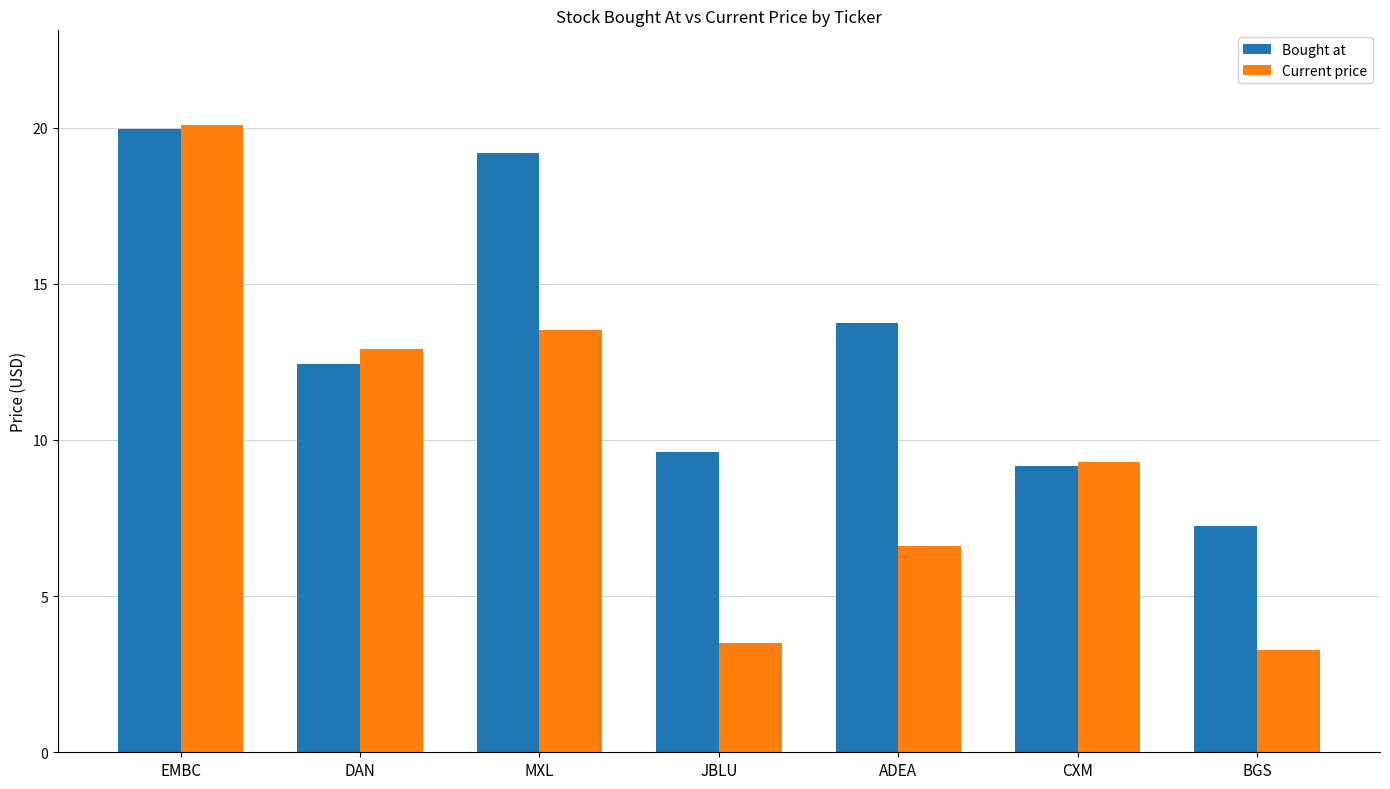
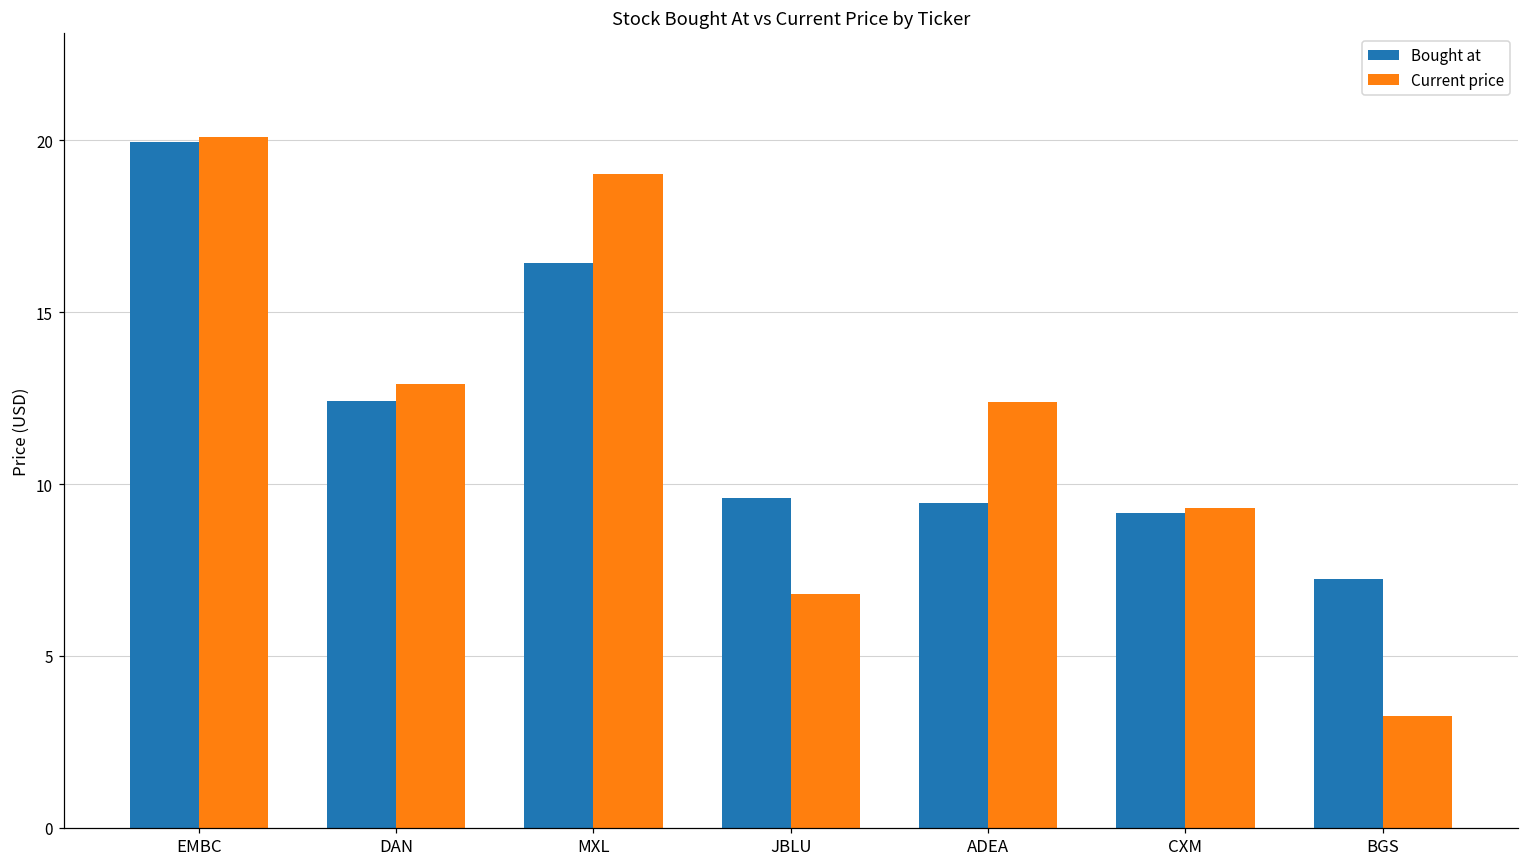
Bought at, MXL: 19.2 -> 16.4
Current price, MXL: 13.5 -> 19.0
Current price, JBLU: 3.5 -> 6.8
Bought at, ADEA: 13.7 -> 9.5
Current price, ADEA: 6.6 -> 12.4
